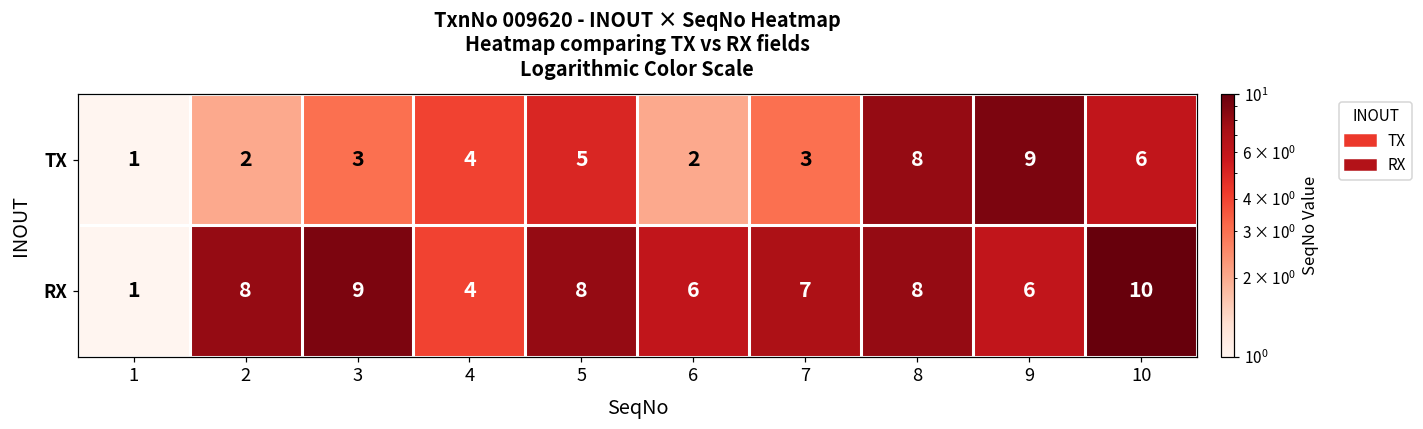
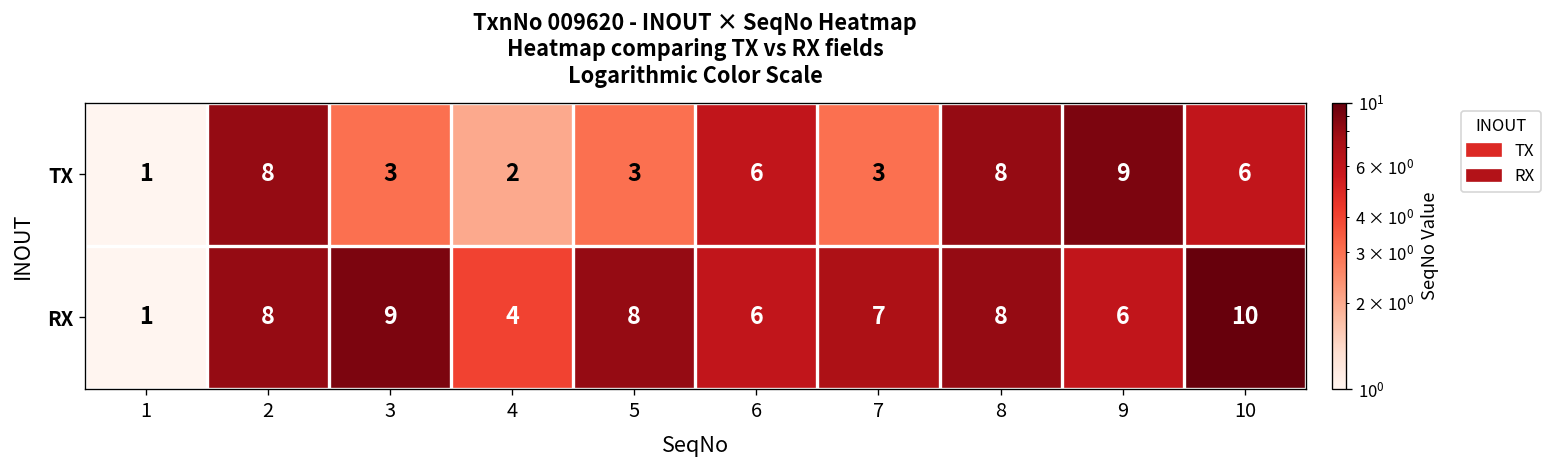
TX, 2: 2 -> 8
TX, 4: 4 -> 2
TX, 5: 5 -> 3
TX, 6: 2 -> 6
